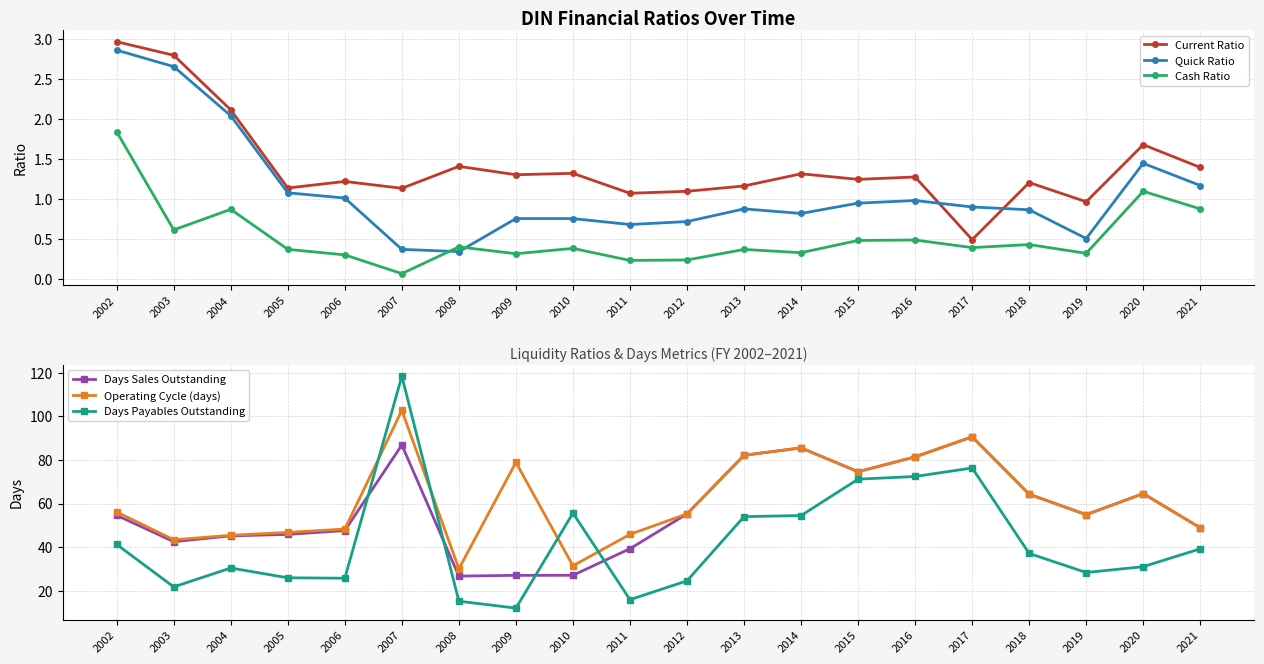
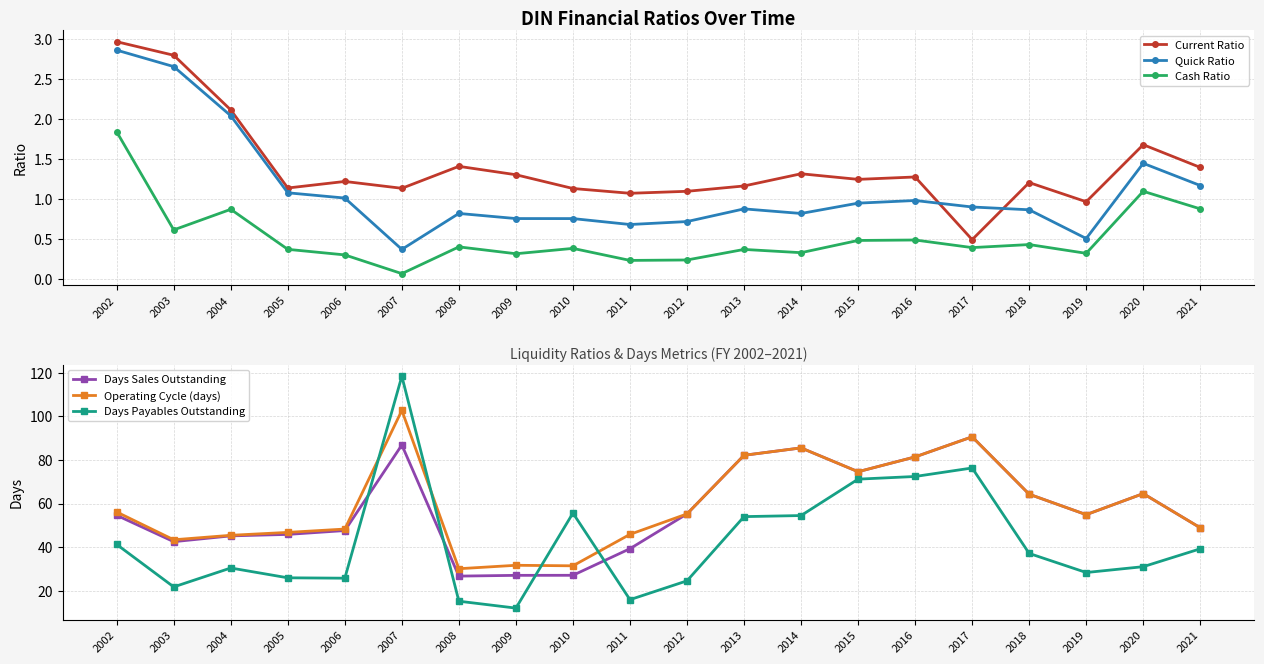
DIN Financial Ratios Over Time, Quick Ratio, 2008: 0.3 -> 0.8
DIN Financial Ratios Over Time, Current Ratio, 2010: 1.3 -> 1.1
Liquidity Ratios & Days Metrics (FY 2002–2021), Operating Cycle (days), 2009: 79 -> 32
